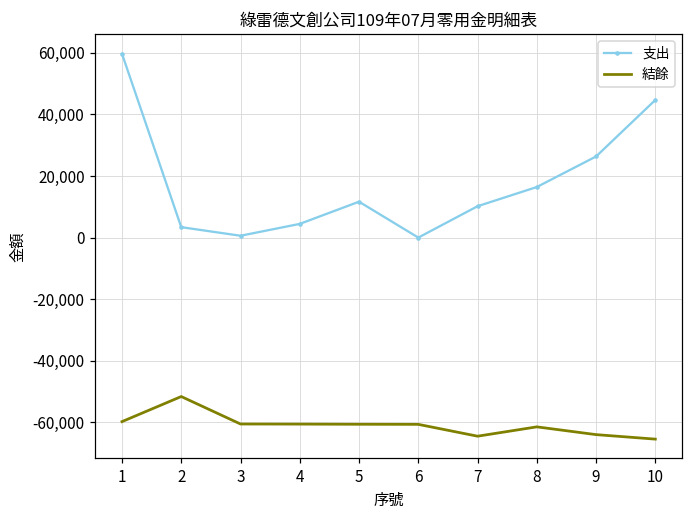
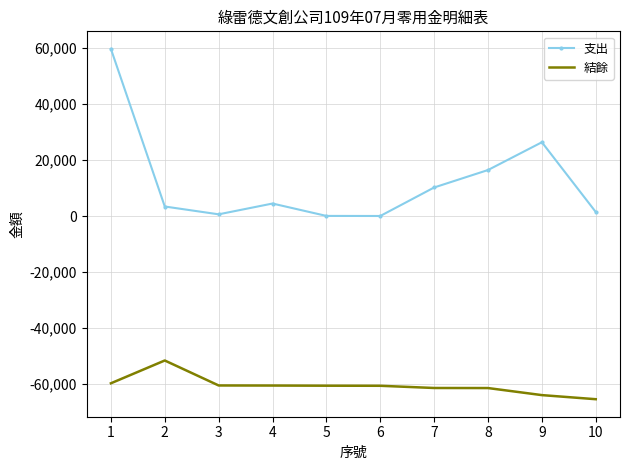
支出, 5: 12,000 -> 0
結餘, 7: -64,000 -> -61,000
支出, 10: 45,000 -> 1,000
